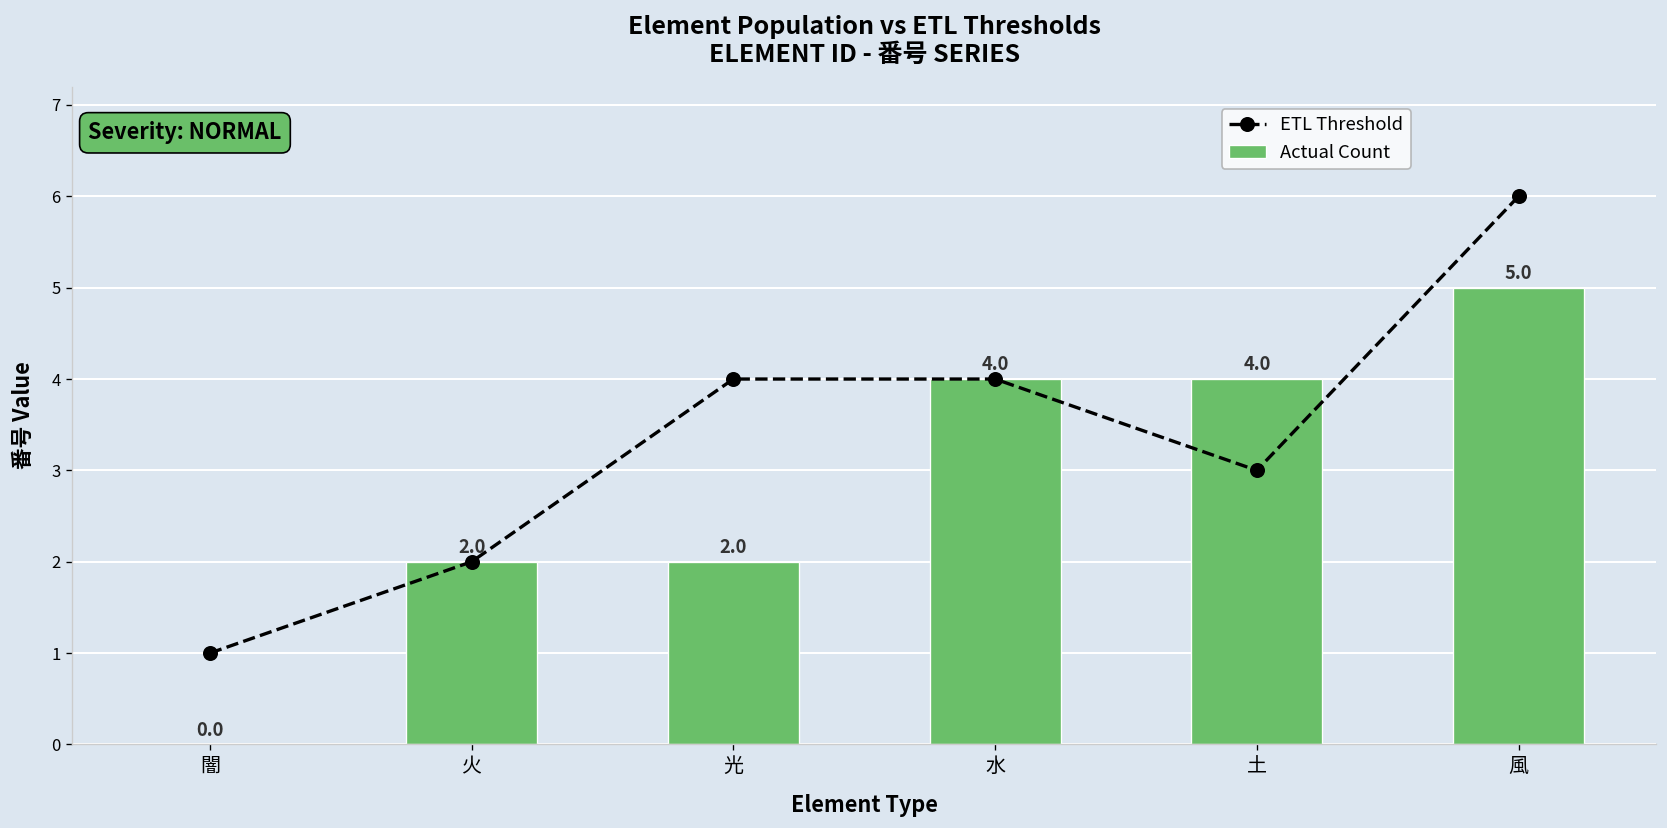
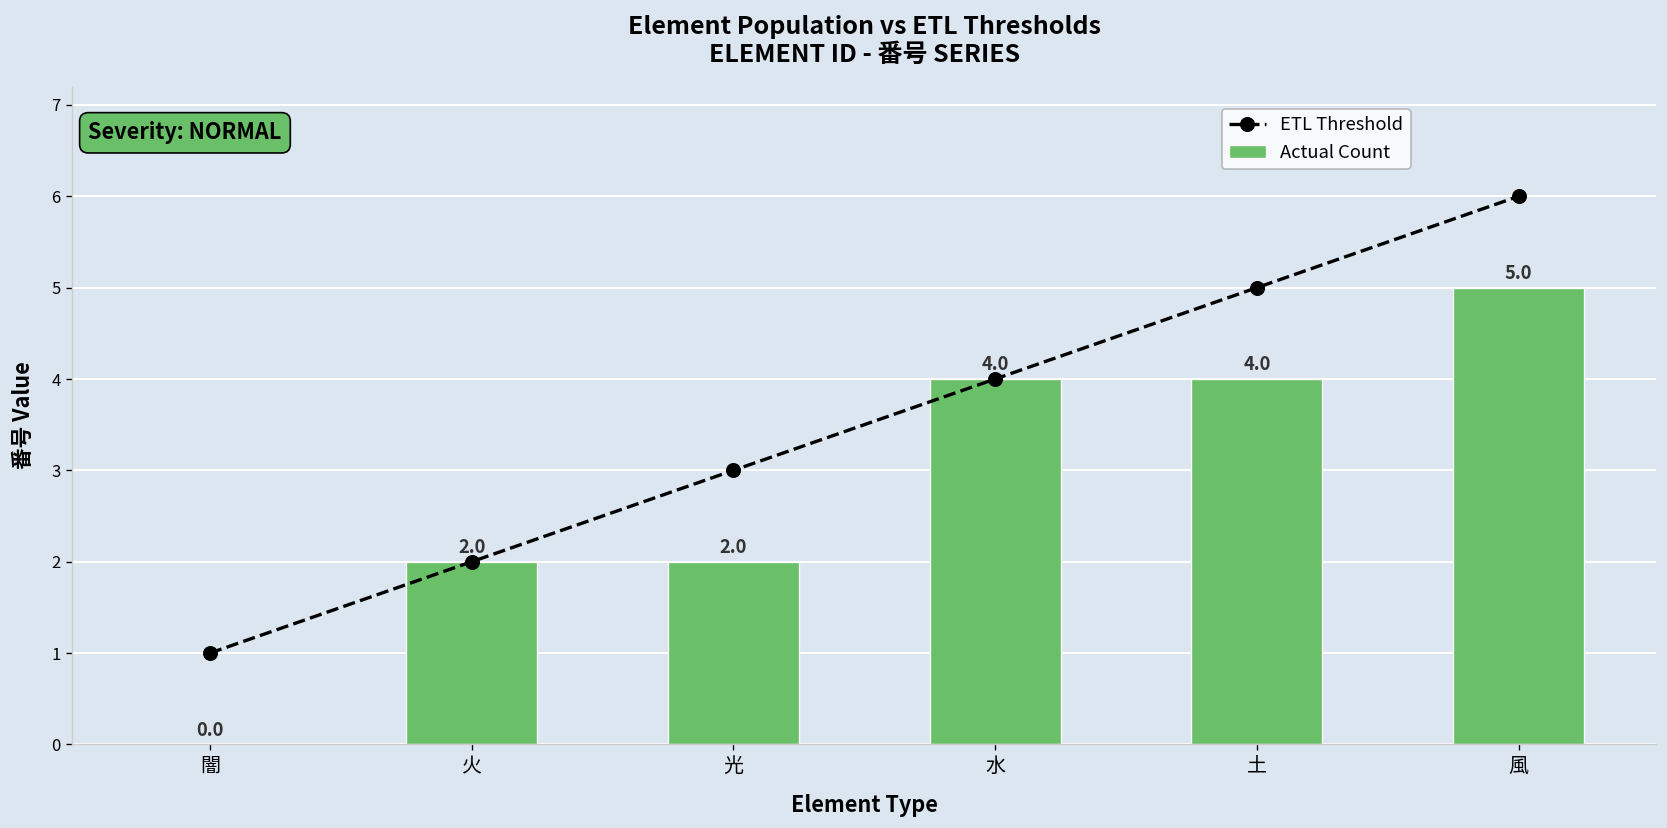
ETL Threshold, 光: 4 -> 3
ETL Threshold, 土: 3 -> 5
